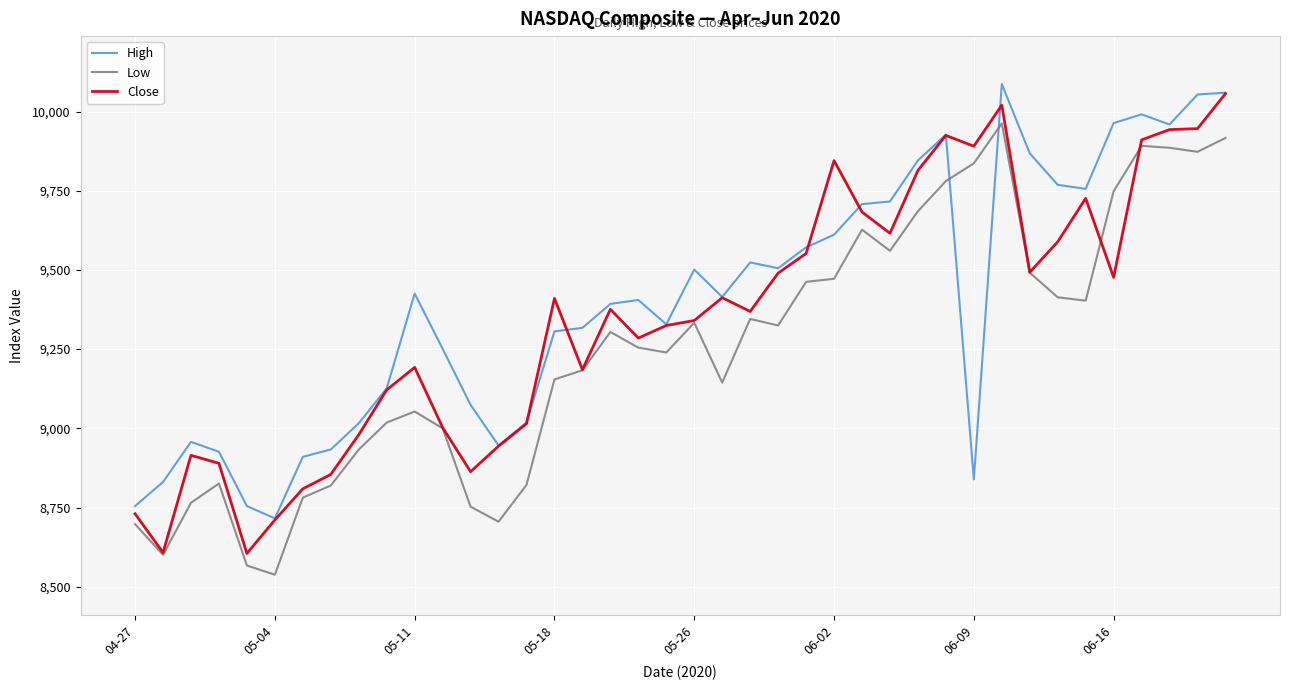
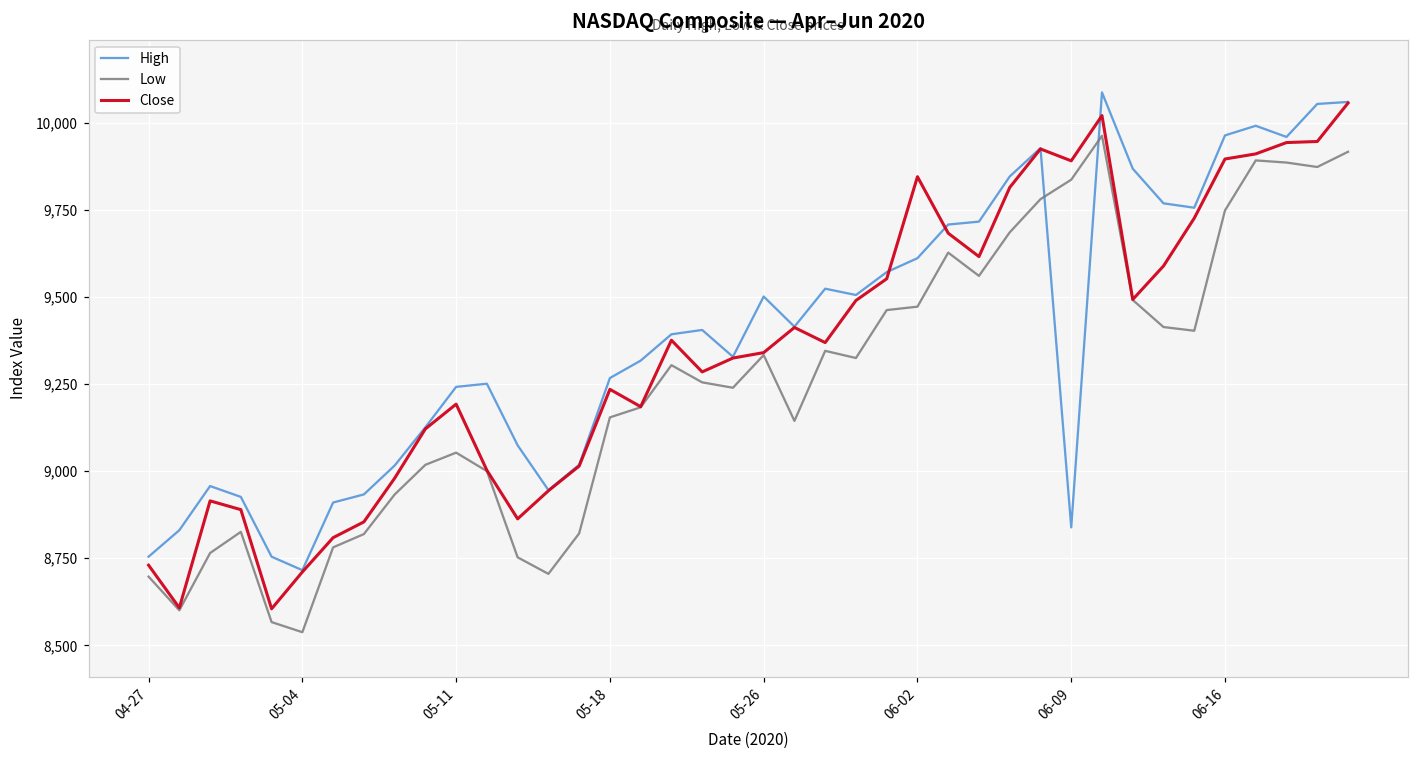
High, 05-11: 9,430 -> 9,240
High, 05-18: 9,310 -> 9,270
Close, 05-18: 9,410 -> 9,230
Close, 06-16: 9,480 -> 9,900
